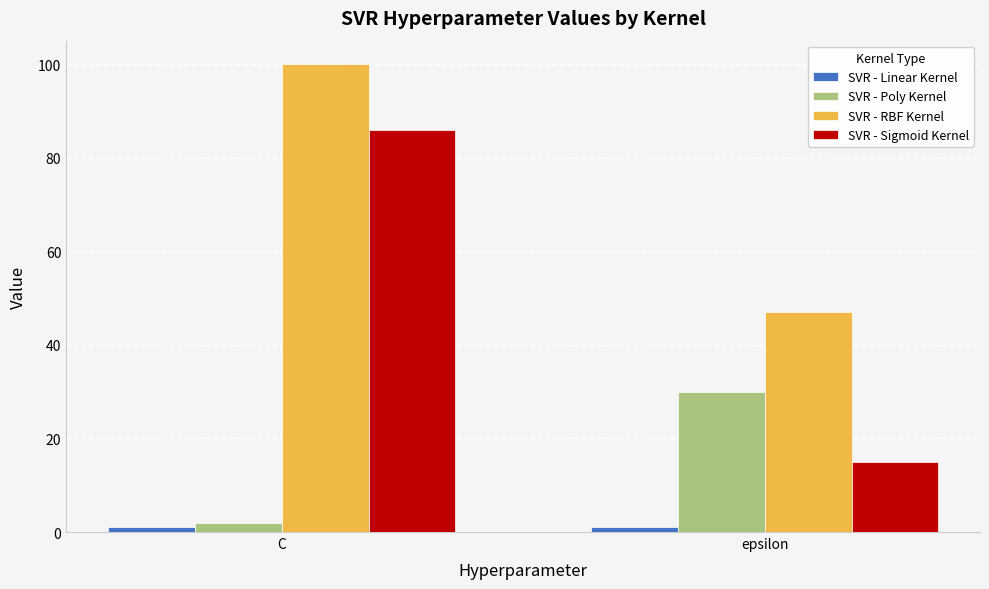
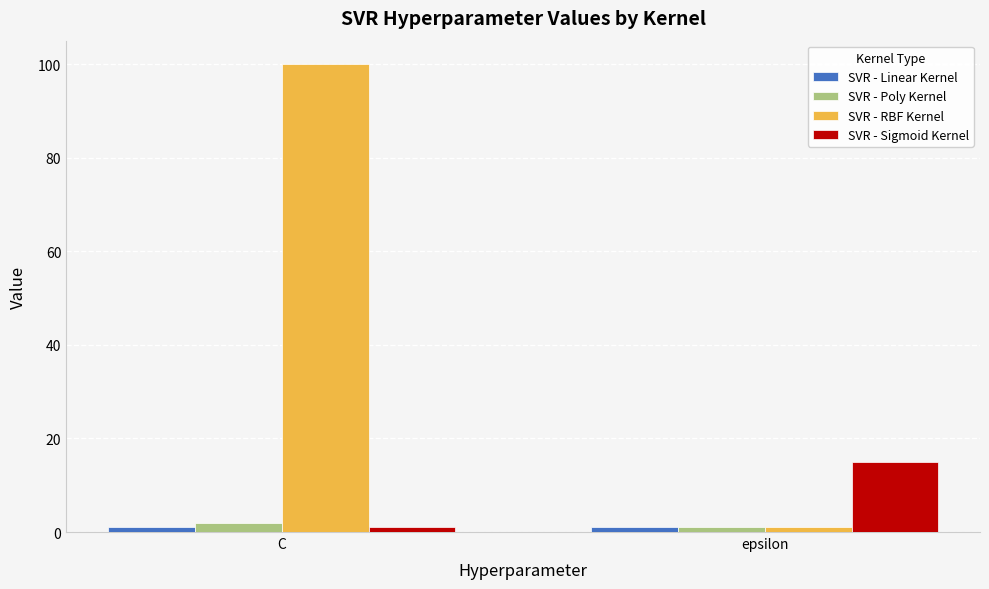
SVR - Sigmoid Kernel, C: 86 -> 1
SVR - Poly Kernel, epsilon: 30 -> 1
SVR - RBF Kernel, epsilon: 47 -> 1
